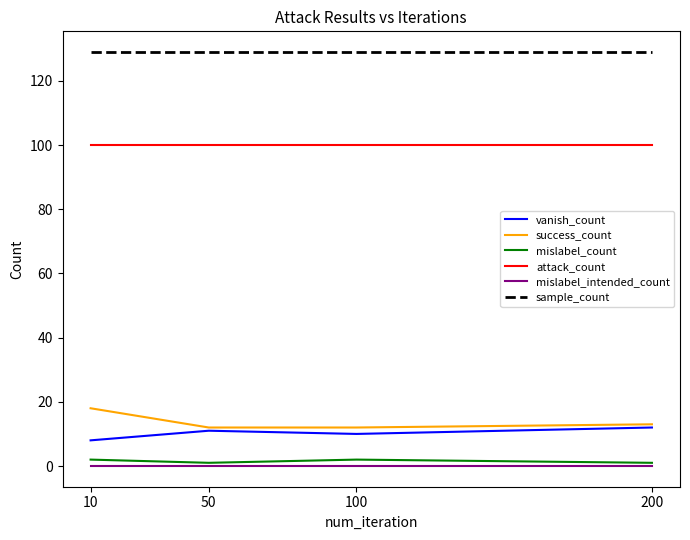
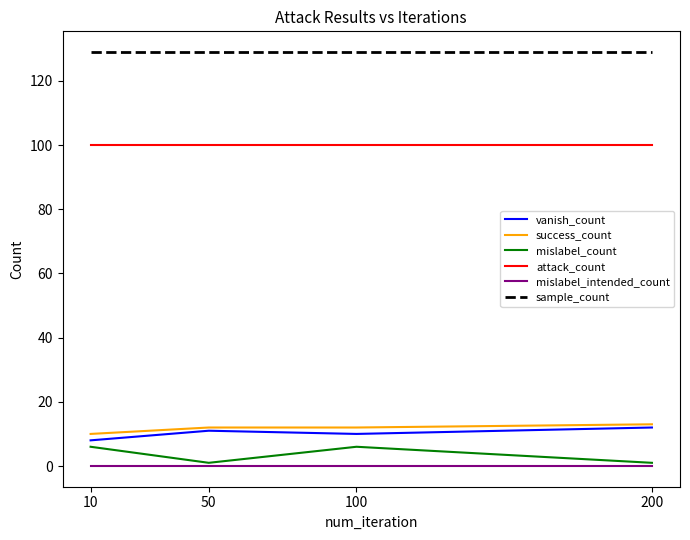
success_count, 10: 18 -> 10
mislabel_count, 10: 2 -> 6
mislabel_count, 100: 2 -> 6
